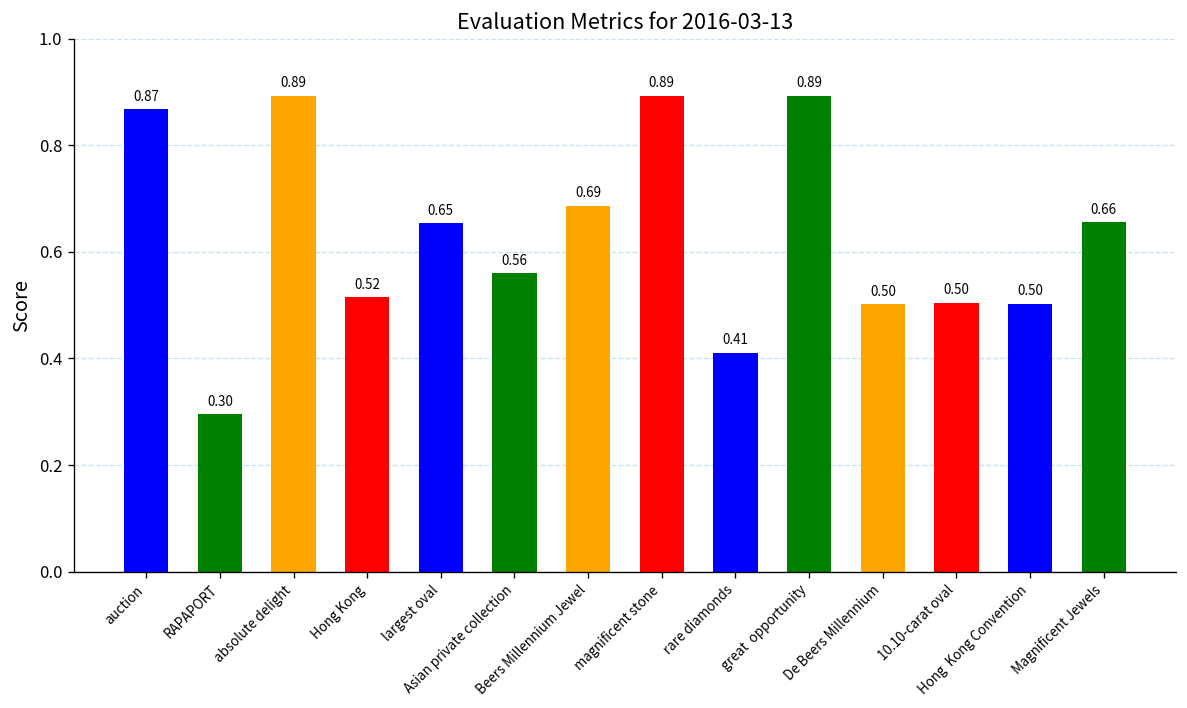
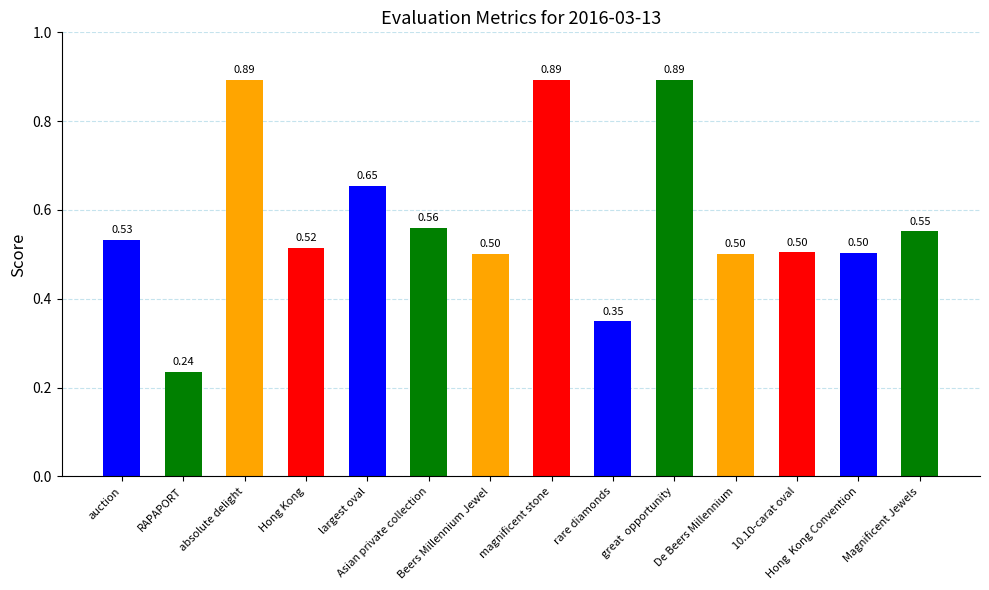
auction: 0.87 -> 0.53
RAPAPORT: 0.30 -> 0.24
Beers Millennium Jewel: 0.69 -> 0.50
rare diamonds: 0.41 -> 0.35
Magnificent Jewels: 0.66 -> 0.55
